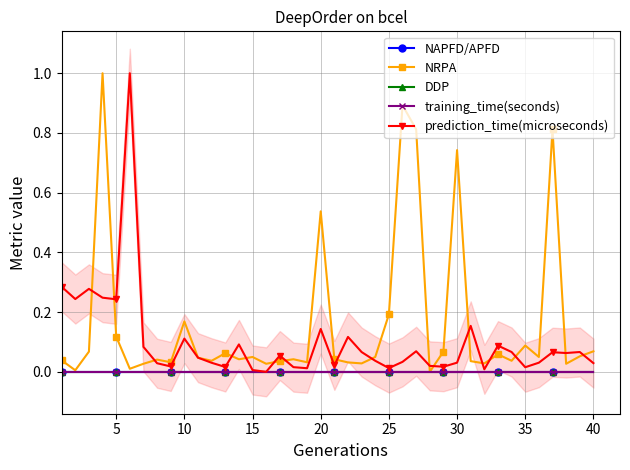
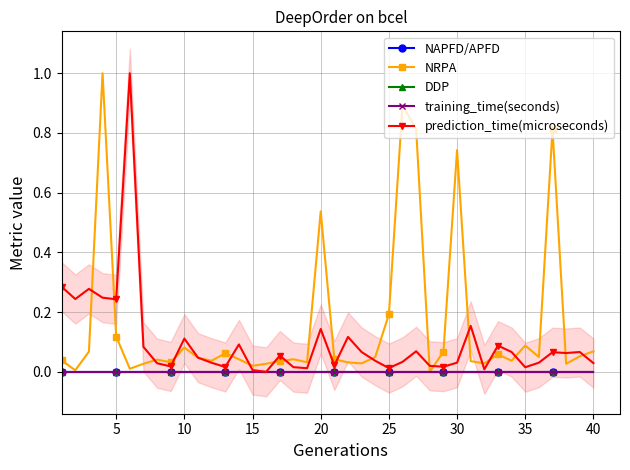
NRPA, 10: 0.17 -> 0.08
NRPA, 15: 0.05 -> 0.02
